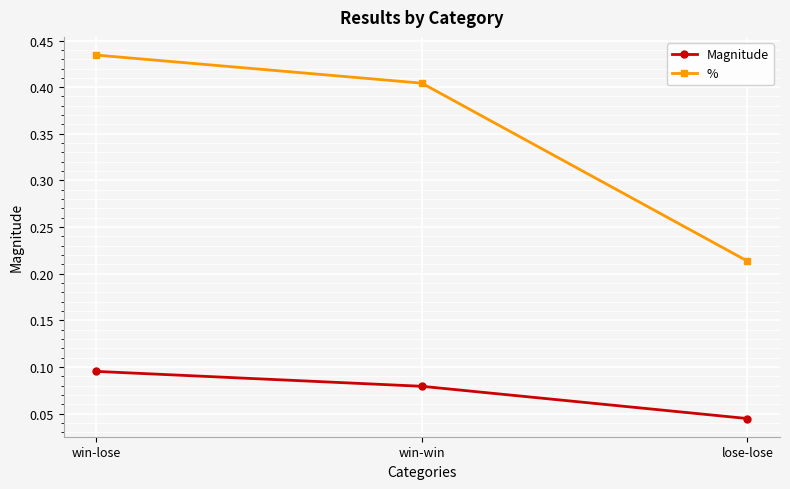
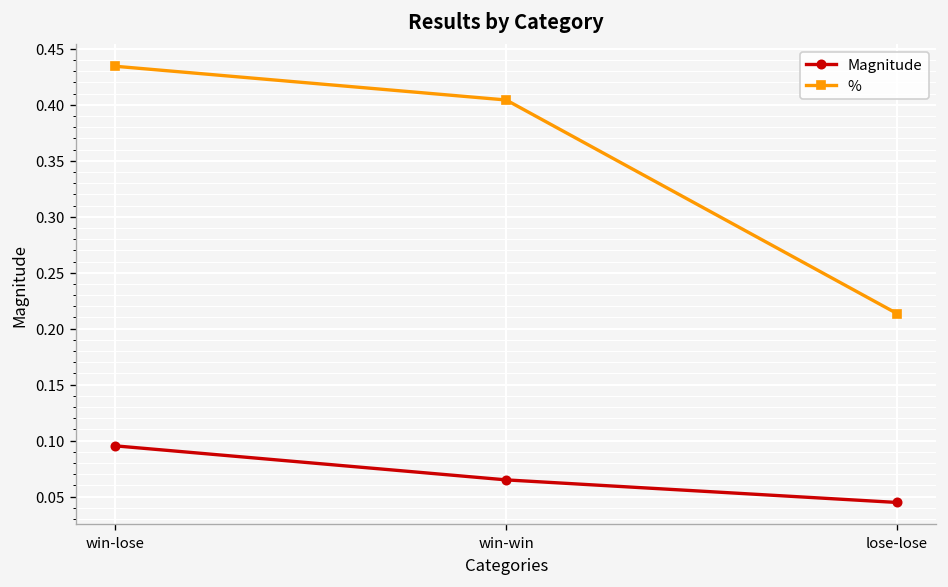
Magnitude, win-win: 0.08 -> 0.06
